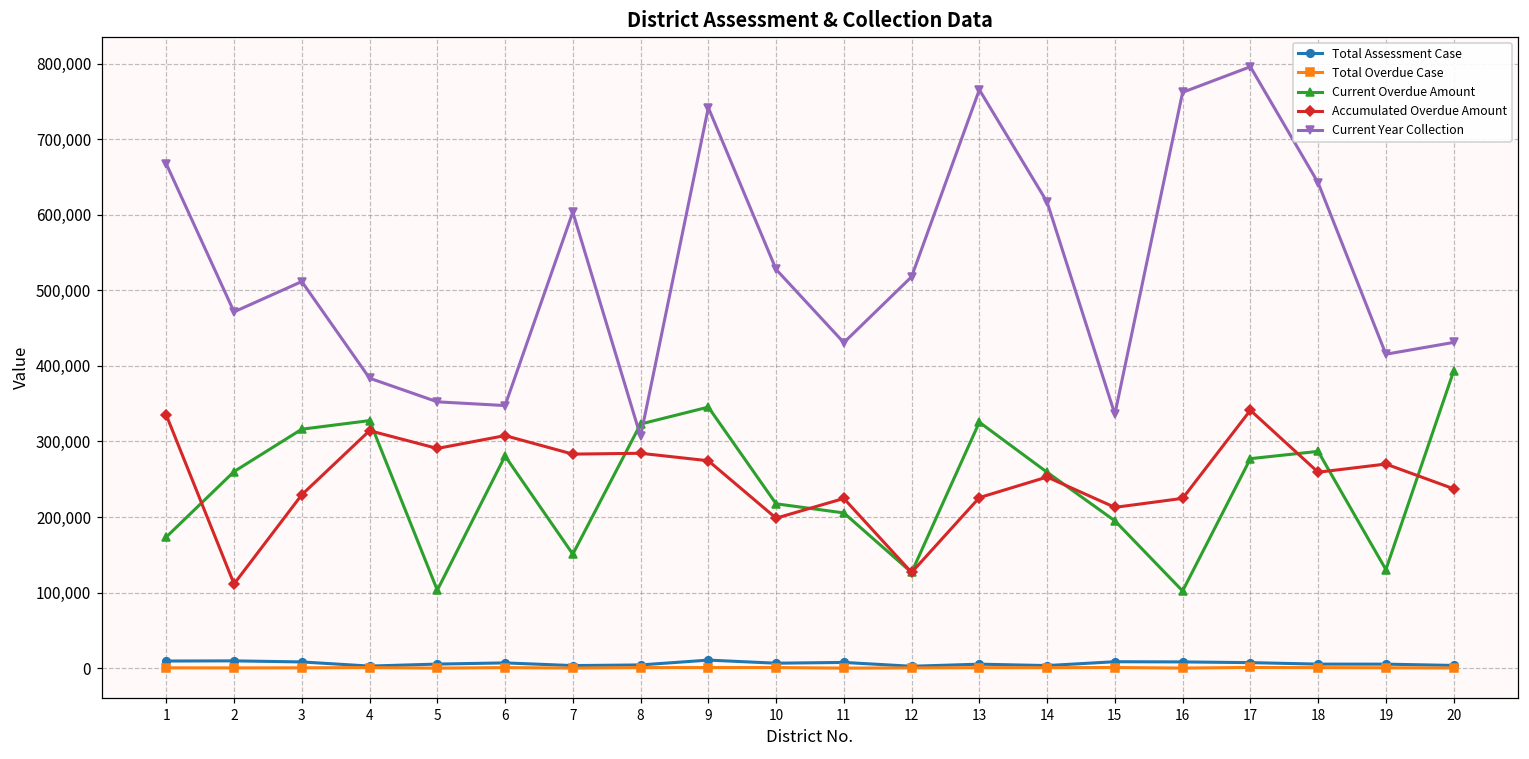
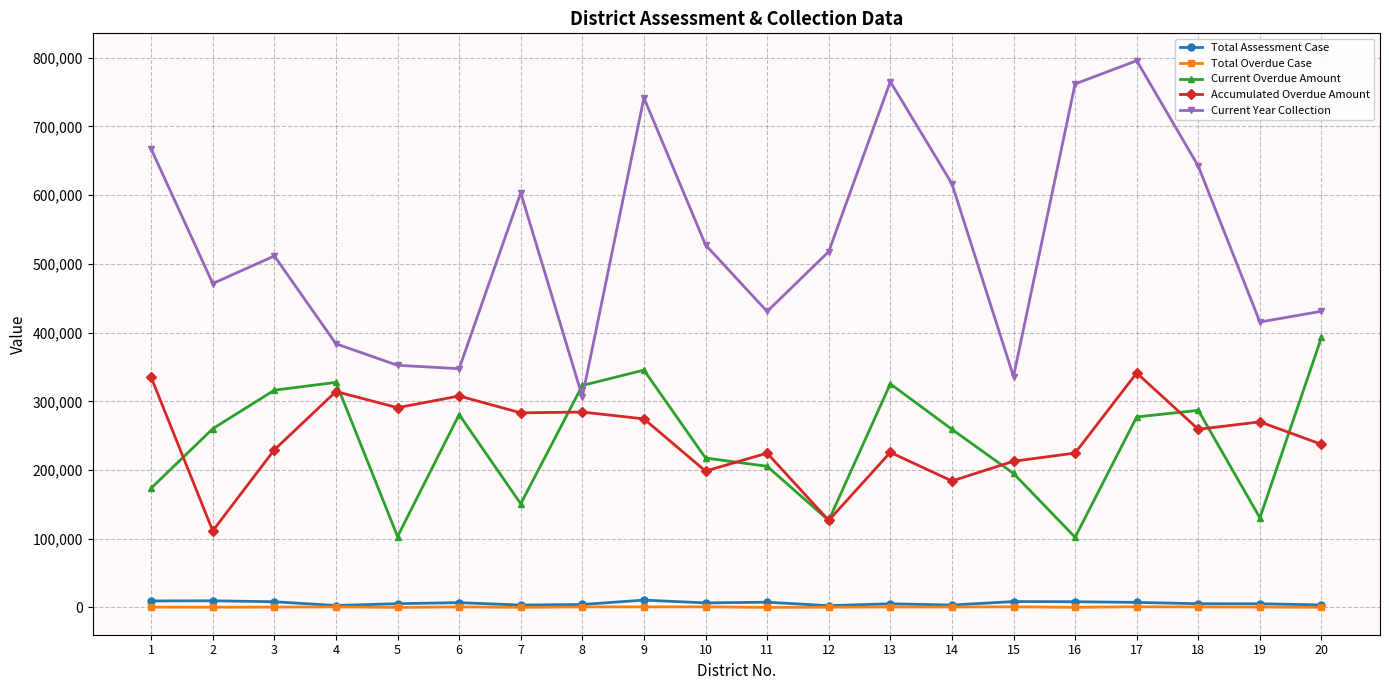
Accumulated Overdue Amount, 14: 250,000 -> 180,000
